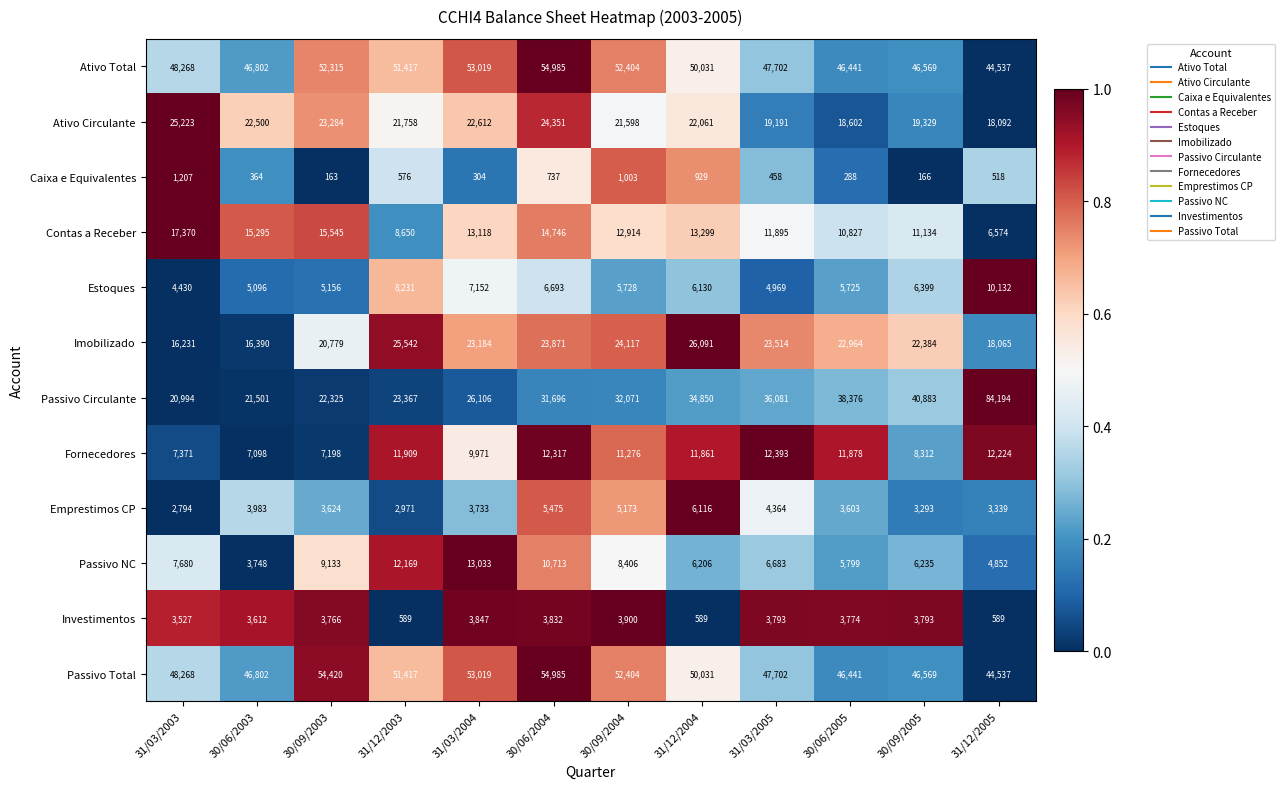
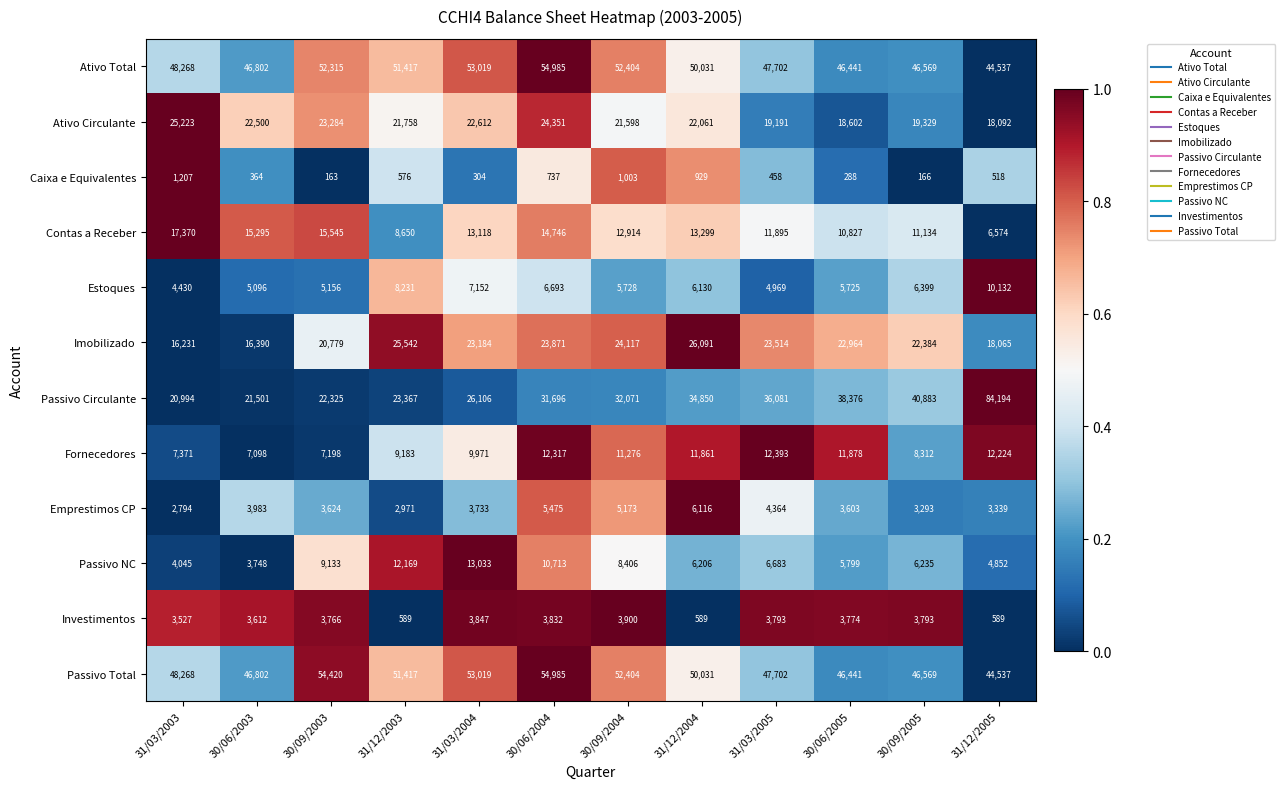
Fornecedores, 31/12/2003: 11,909 -> 9,183
Passivo NC, 31/03/2003: 7,680 -> 4,045
